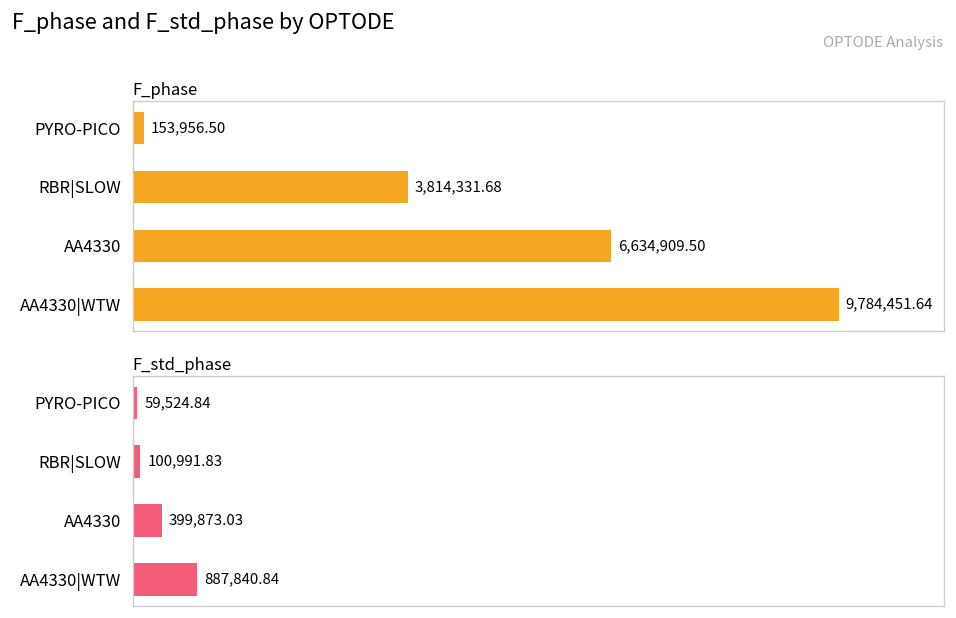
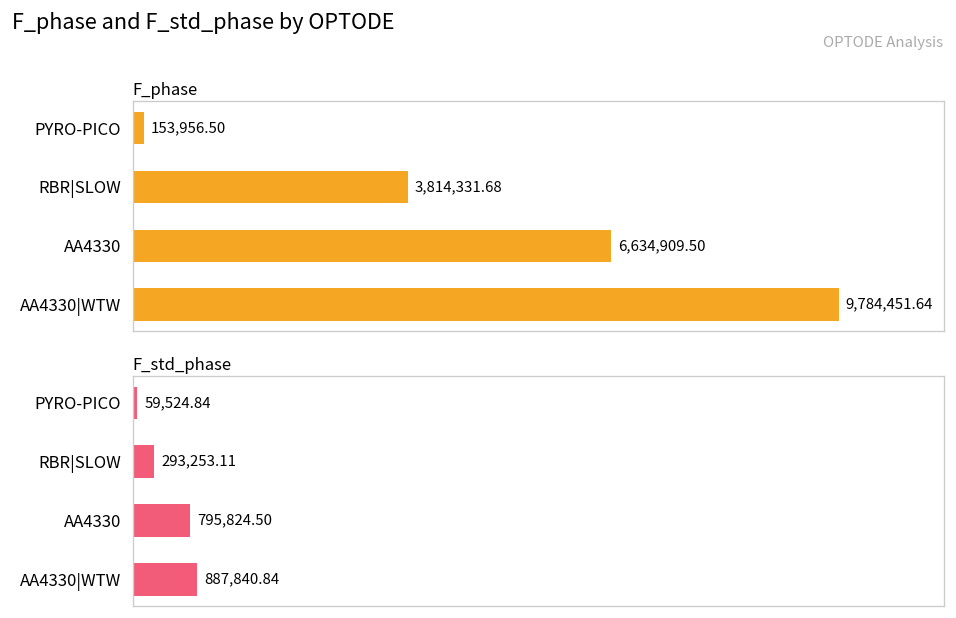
F_std_phase, RBR|SLOW: 100,991.83 -> 293,253.11
F_std_phase, AA4330: 399,873.03 -> 795,824.50
